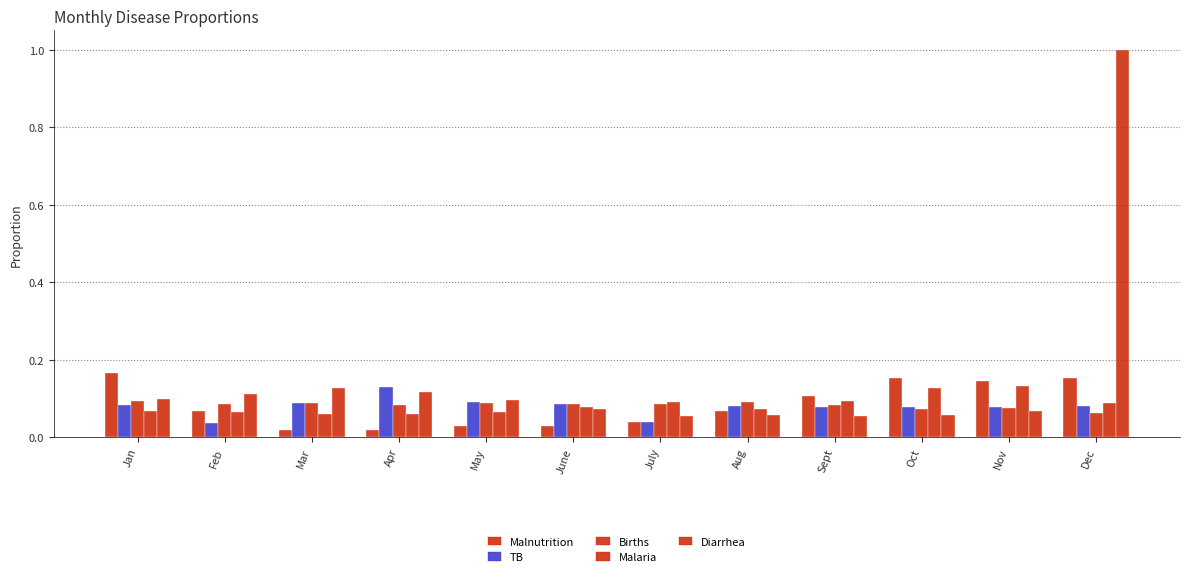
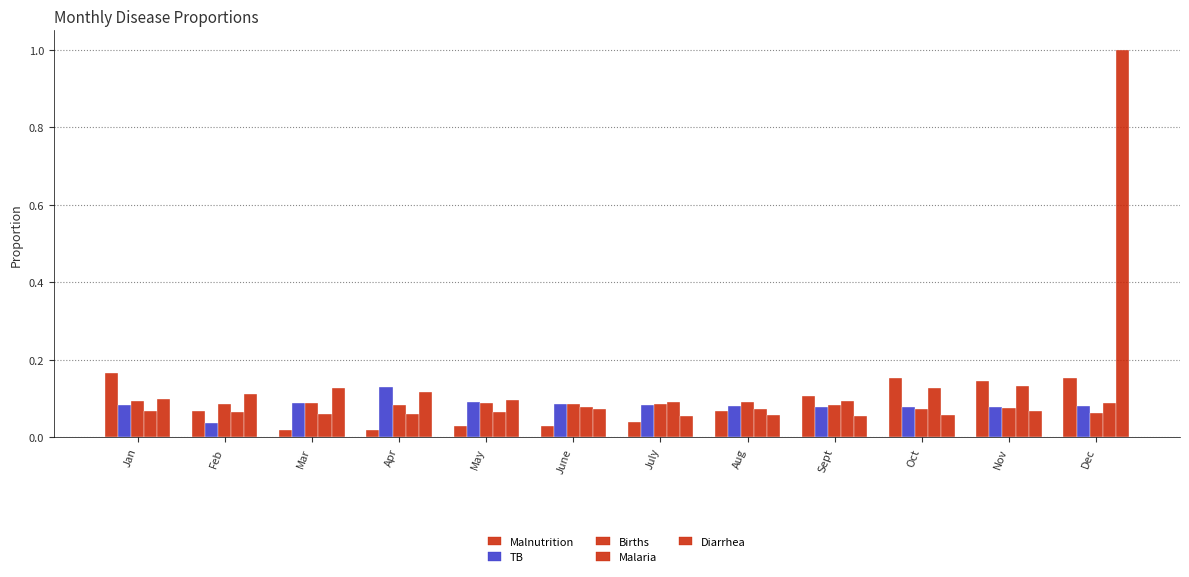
TB, July: 0.04 -> 0.08
